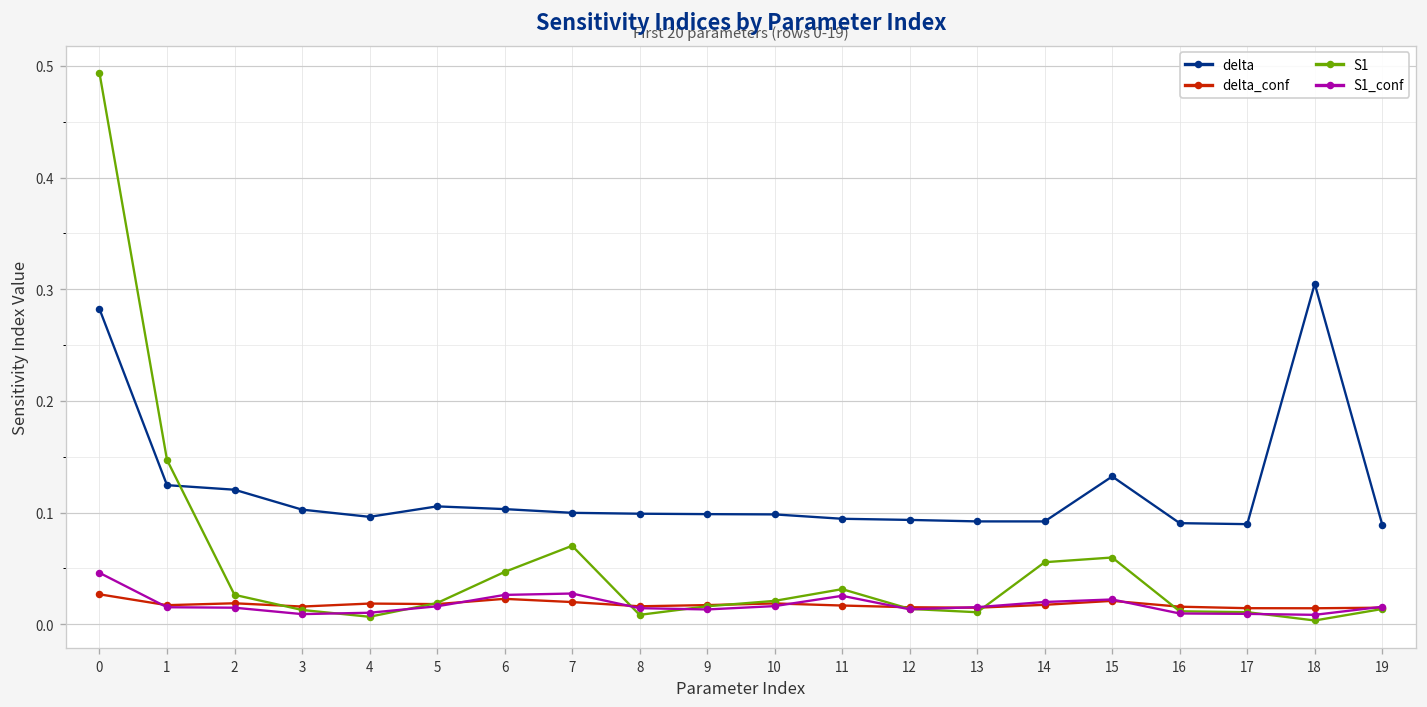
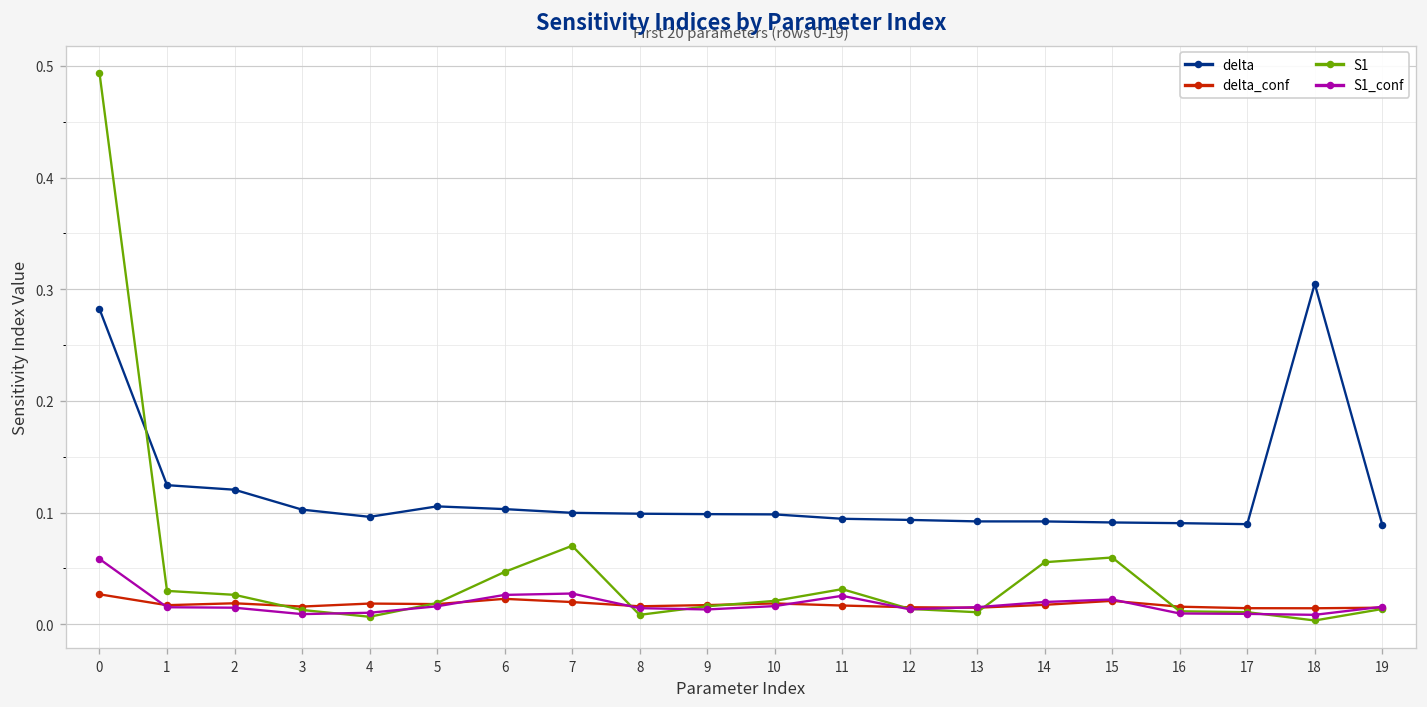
S1_conf, 0: 0.05 -> 0.06
S1, 1: 0.15 -> 0.03
delta, 15: 0.13 -> 0.09
